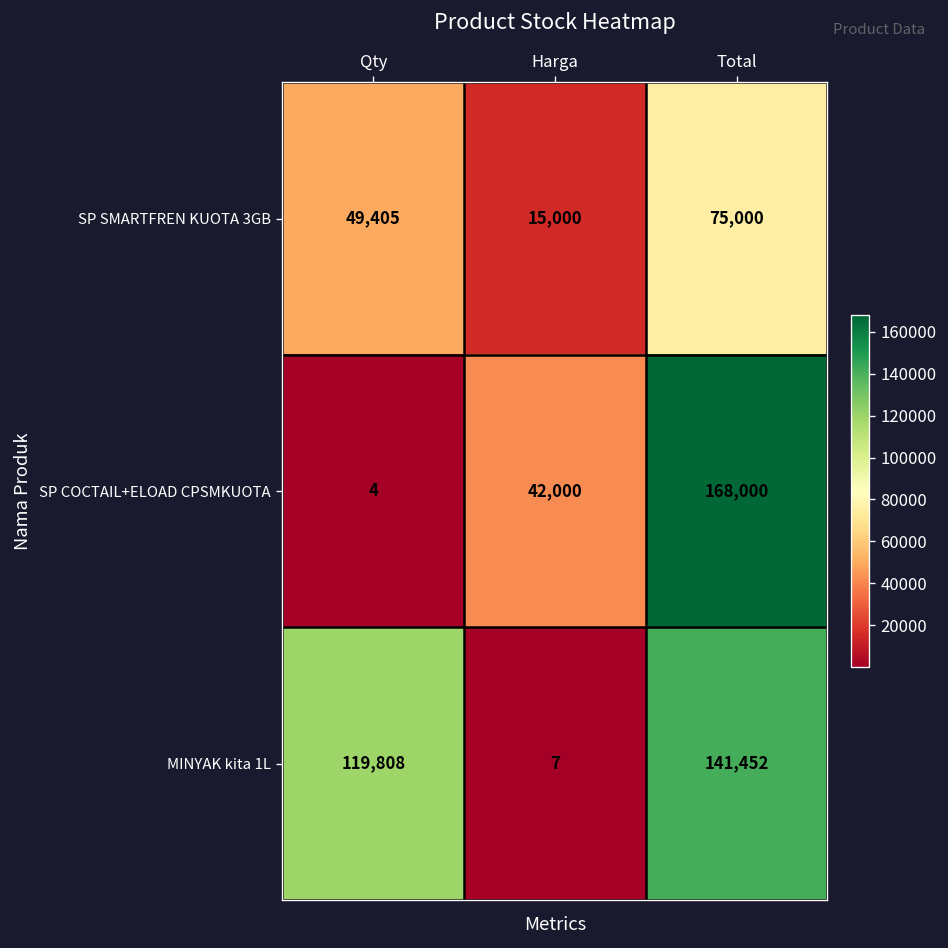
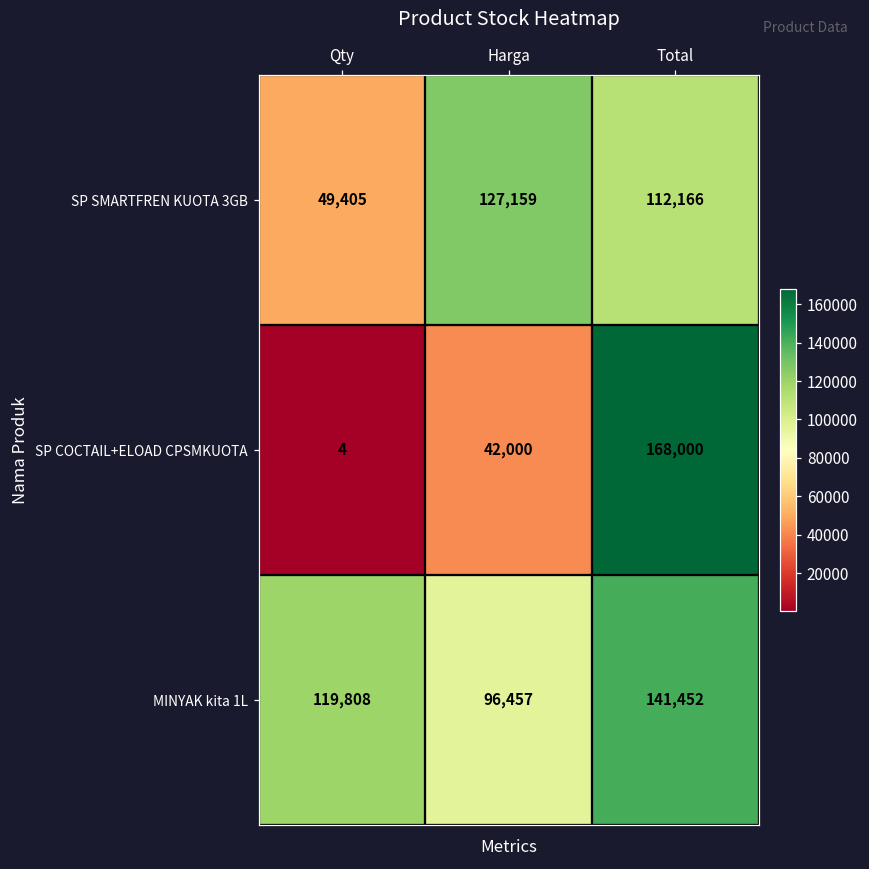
SP SMARTFREN KUOTA 3GB, Harga: 15,000 -> 127,159
SP SMARTFREN KUOTA 3GB, Total: 75,000 -> 112,166
MINYAK kita 1L, Harga: 7 -> 96,457
